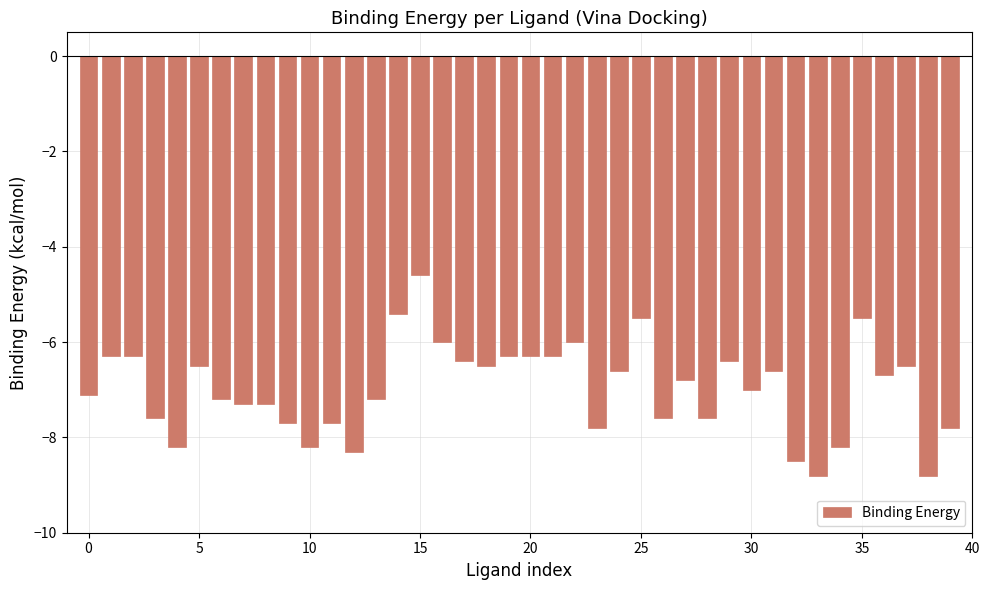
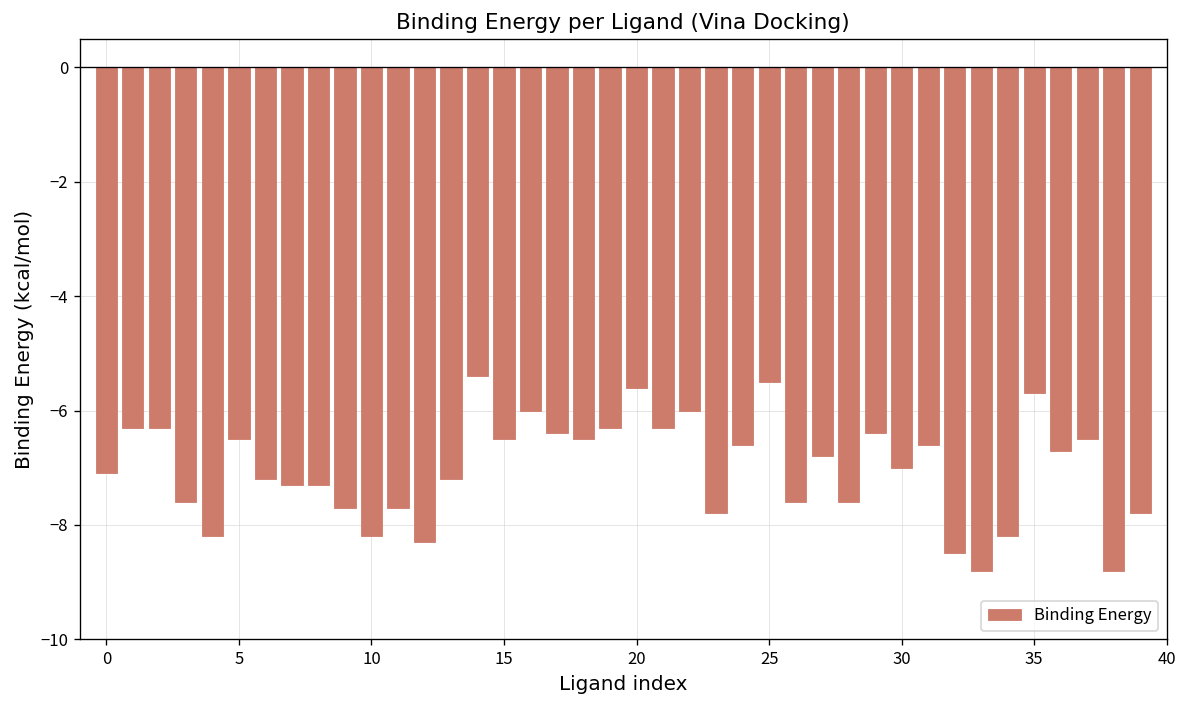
15: -4.6 -> -6.5
20: -6.3 -> -5.6
35: -5.5 -> -5.7
